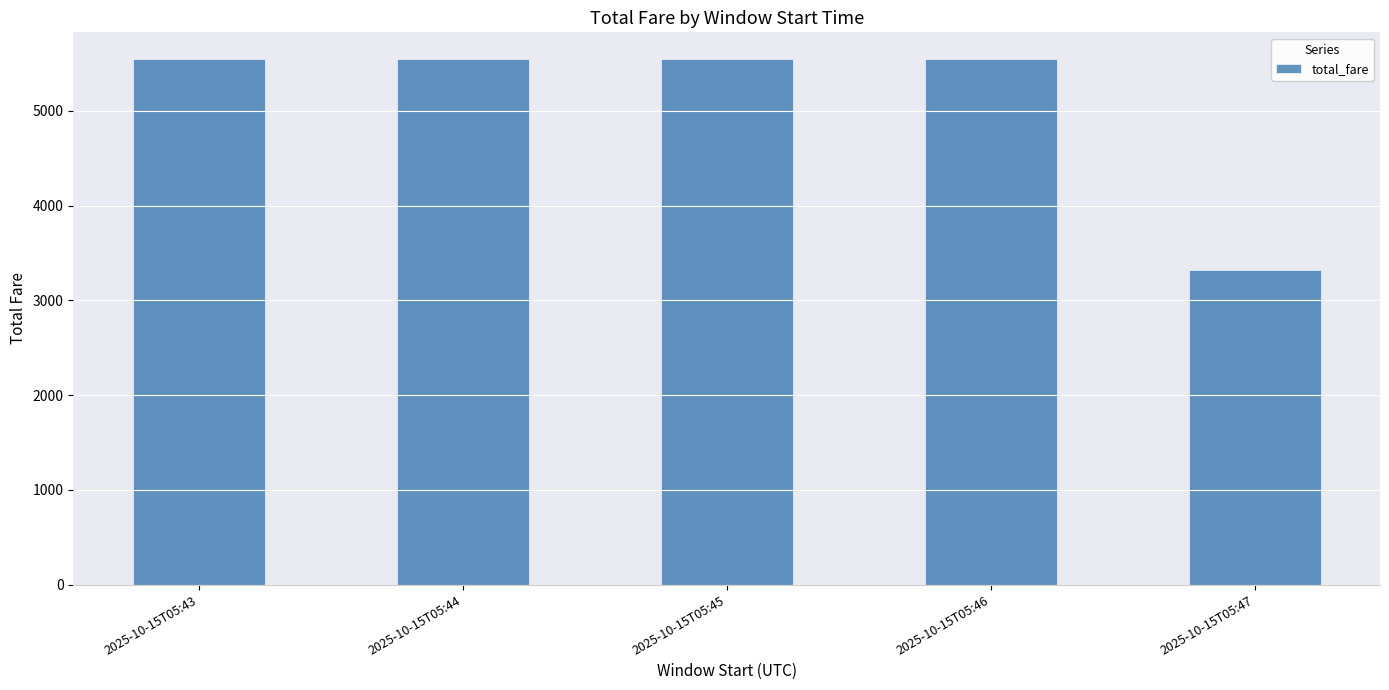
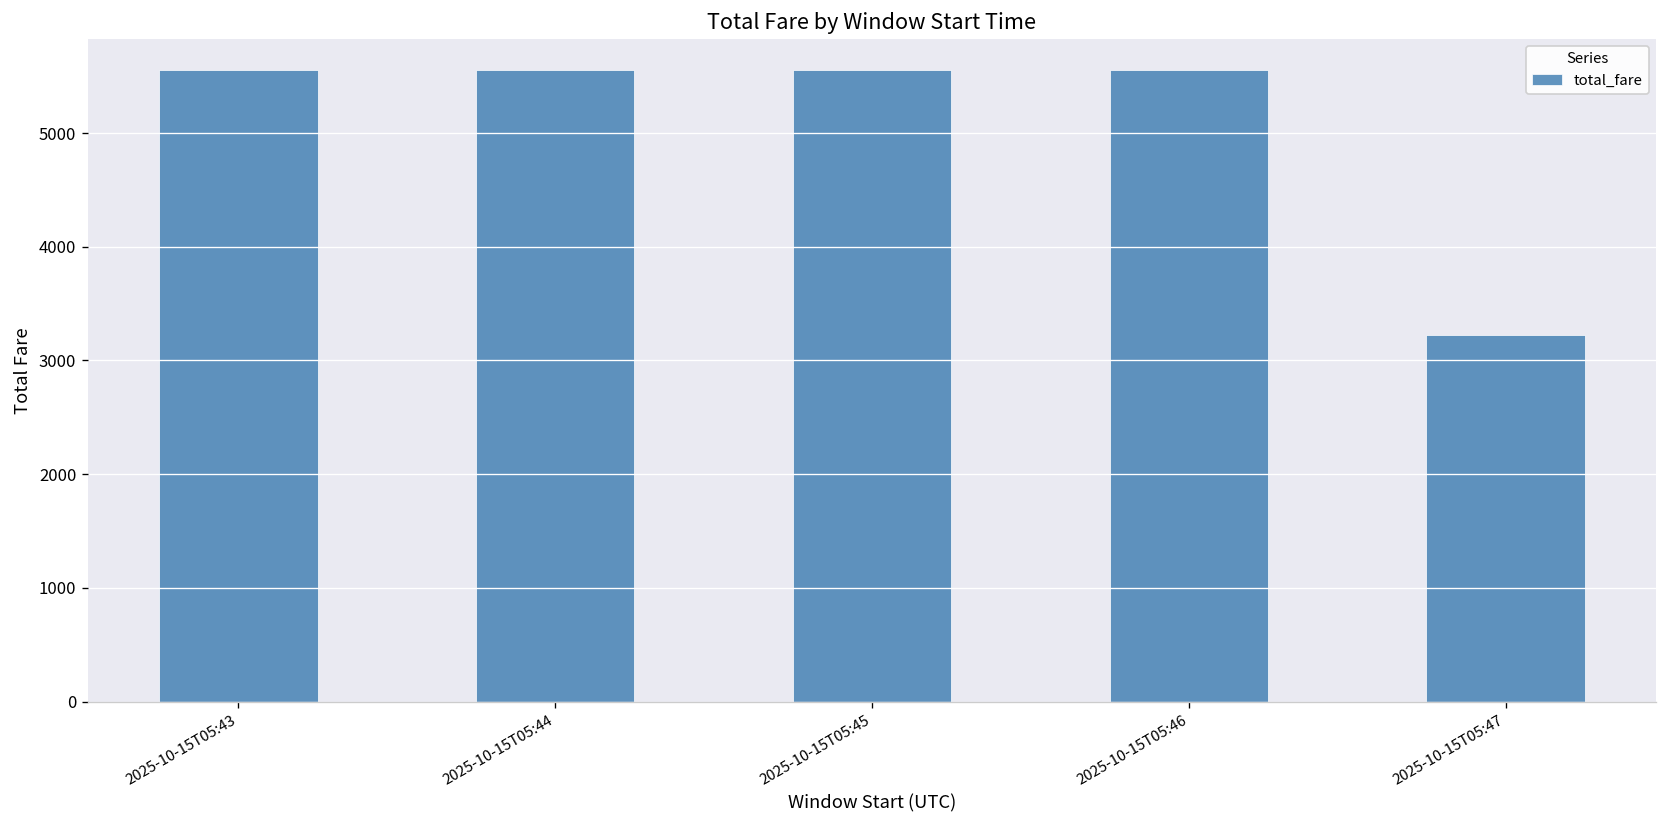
2025-10-15T05:47: 3300 -> 3200
